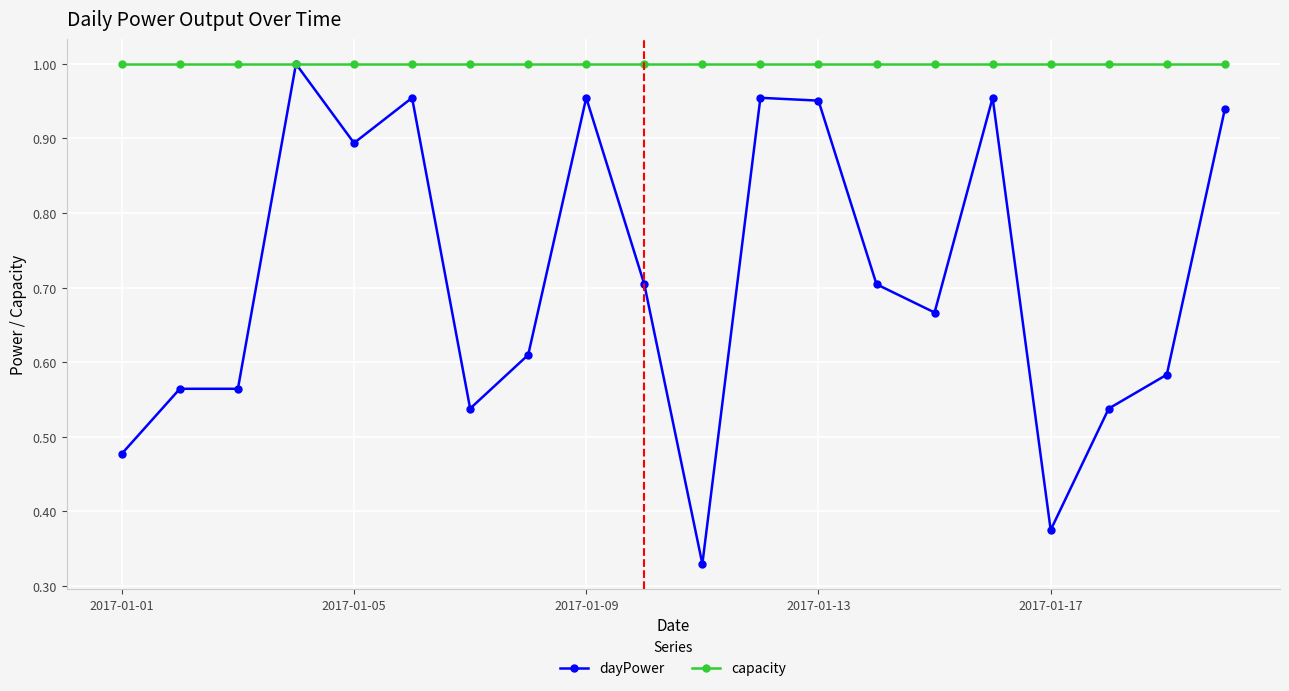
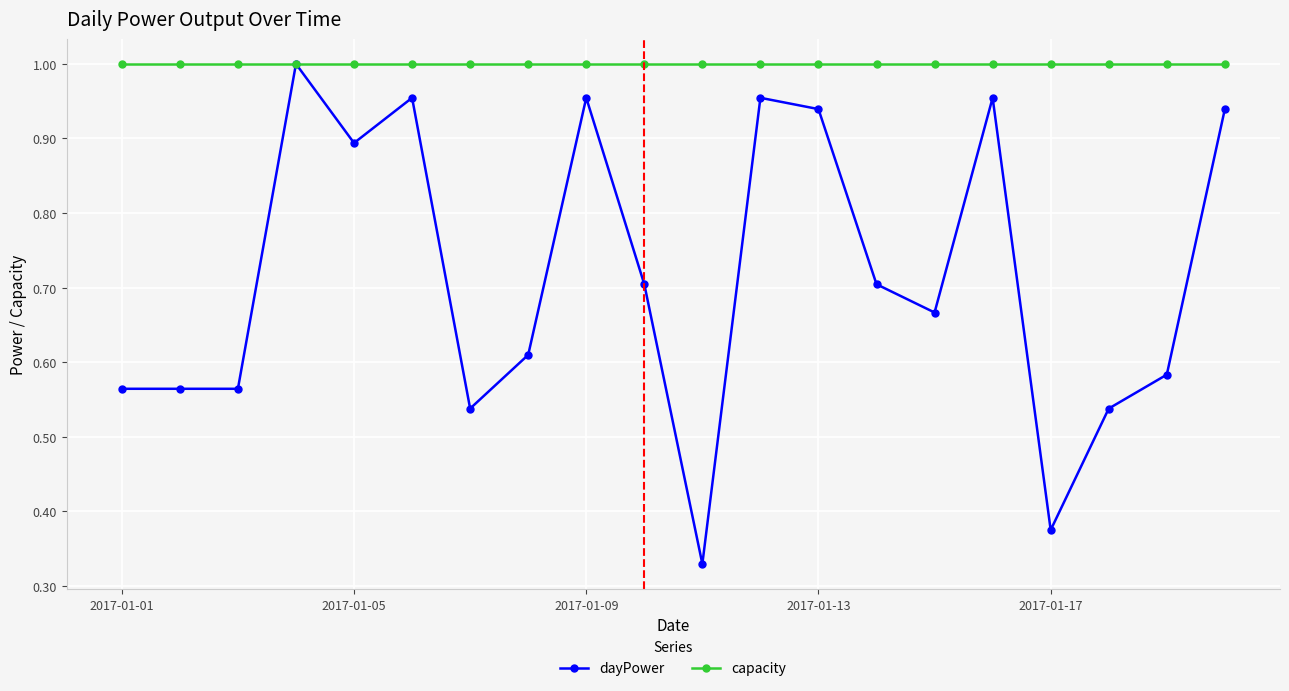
dayPower, 2017-01-01: 0.48 -> 0.56
dayPower, 2017-01-13: 0.95 -> 0.94
